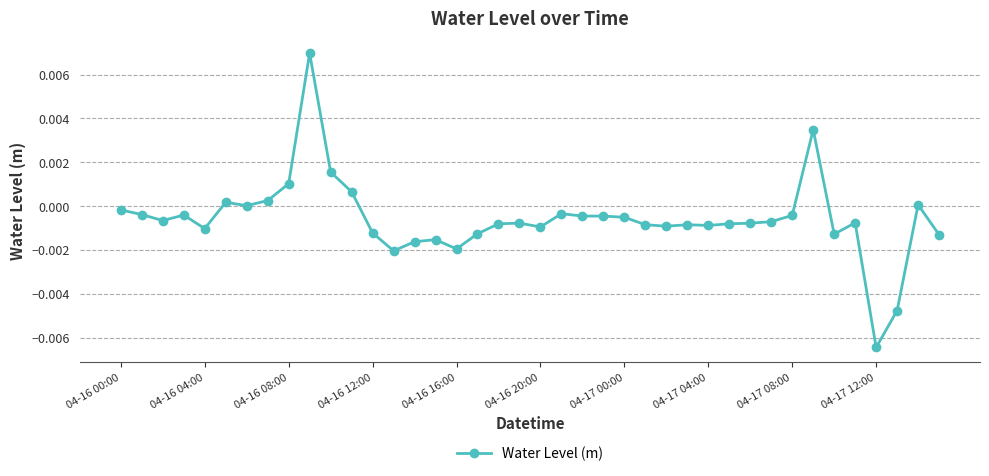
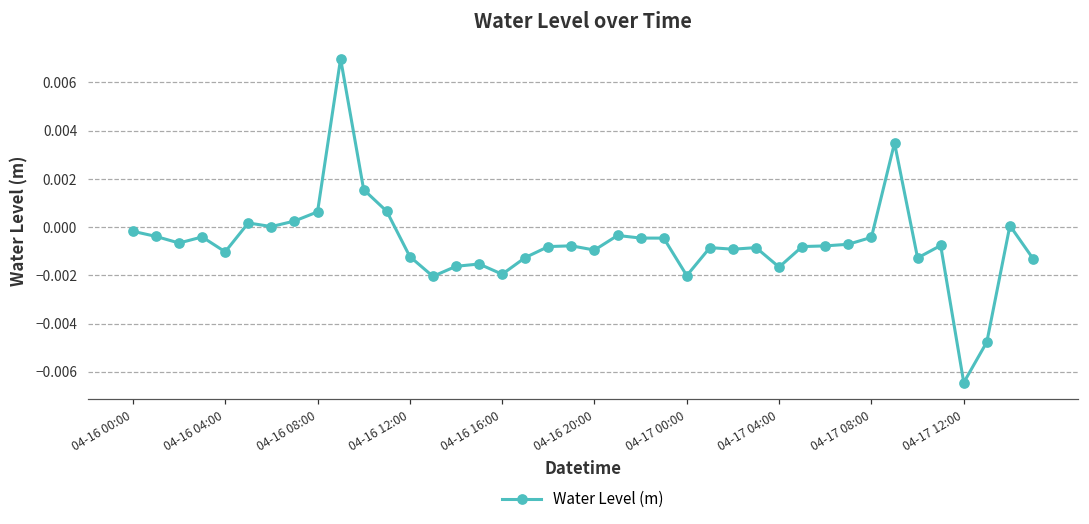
04-16 08:00: 0.0010 -> 0.0006
04-17 00:00: -0.0005 -> -0.0020
04-17 04:00: -0.0009 -> -0.0017
